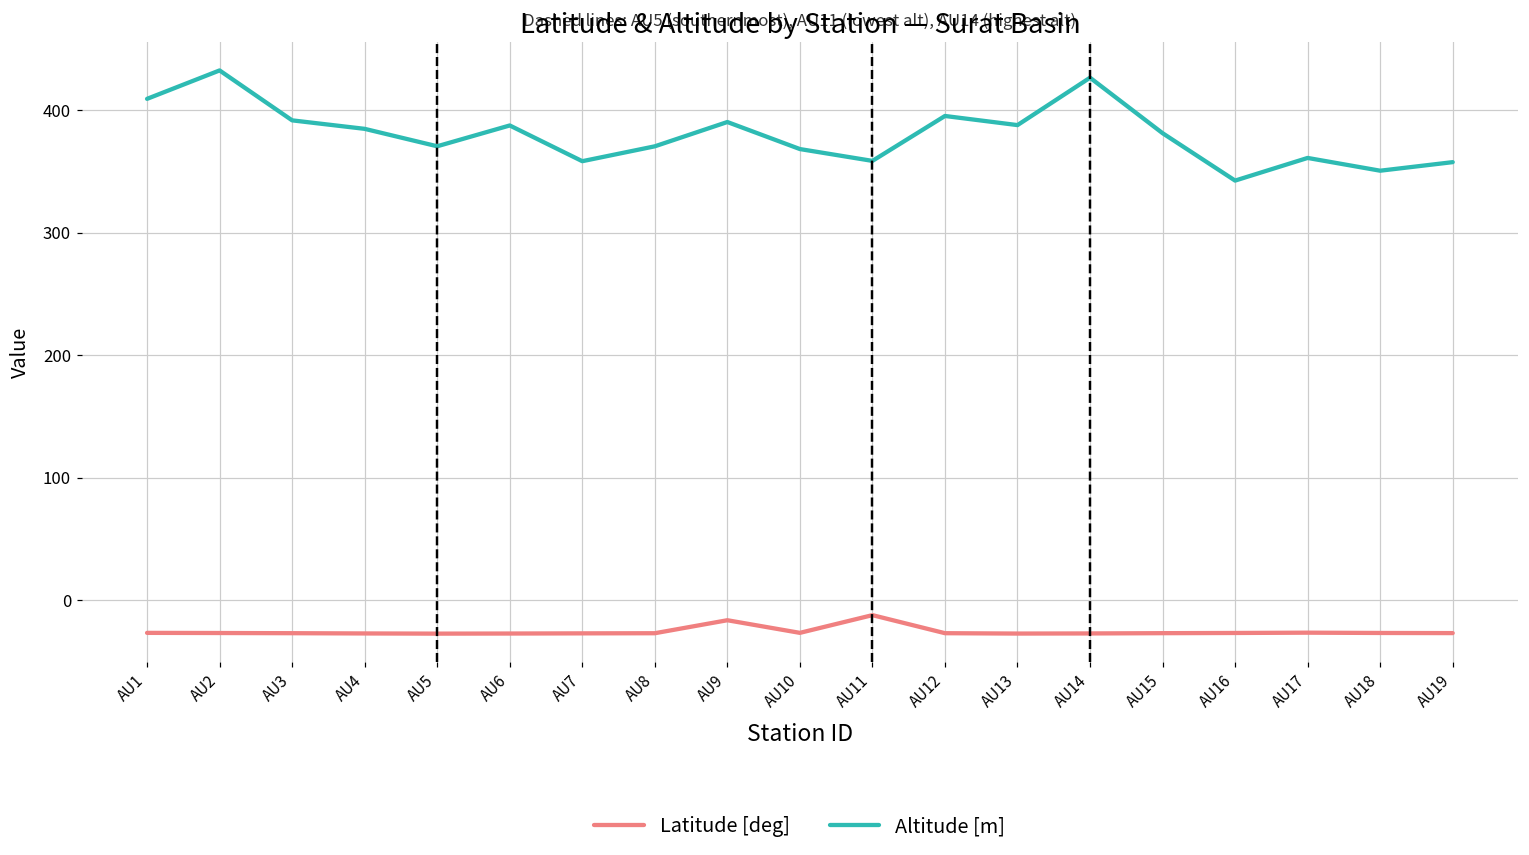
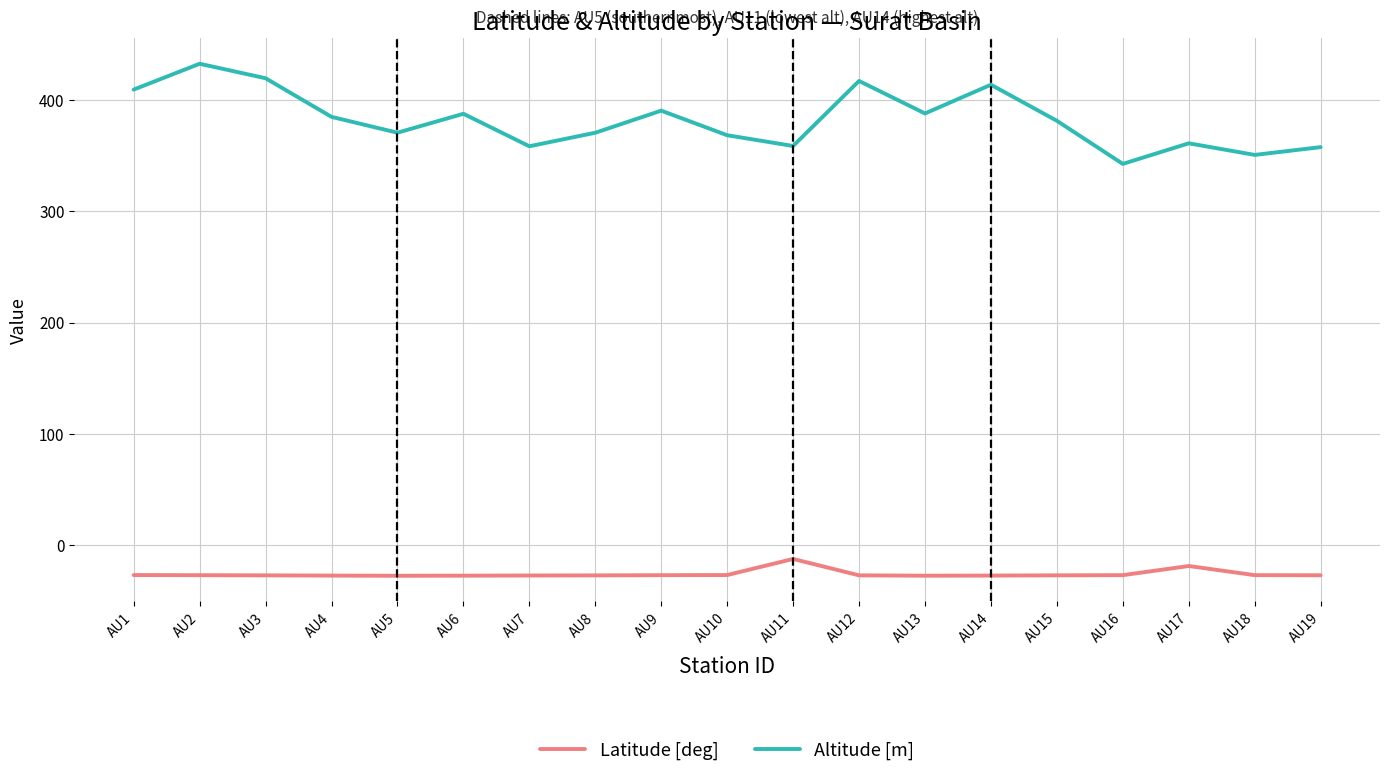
Altitude [m], AU3: 392 -> 420
Latitude [deg], AU9: -17 -> -27
Altitude [m], AU12: 395 -> 417
Altitude [m], AU14: 427 -> 414
Latitude [deg], AU17: -27 -> -19
